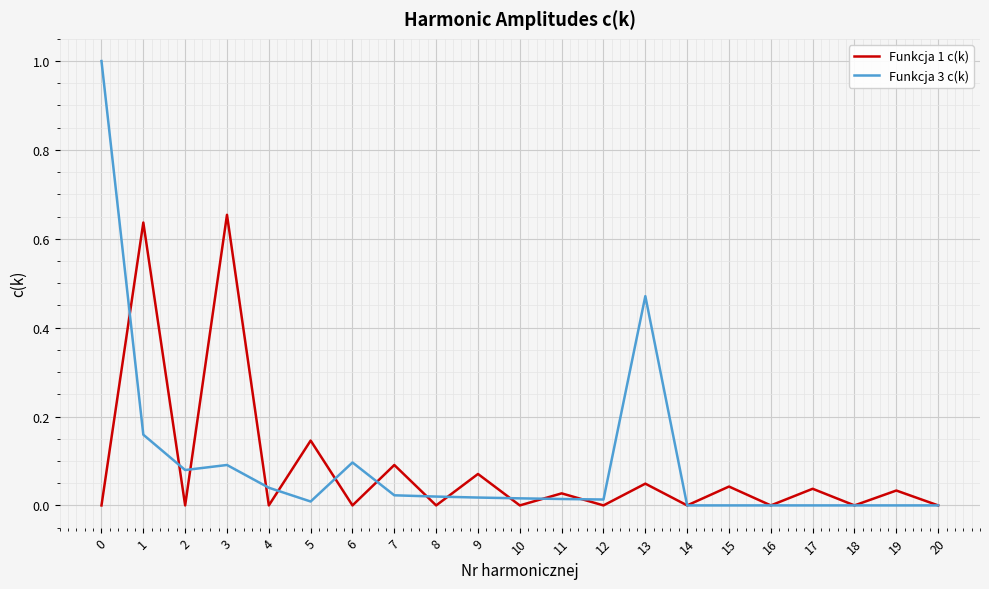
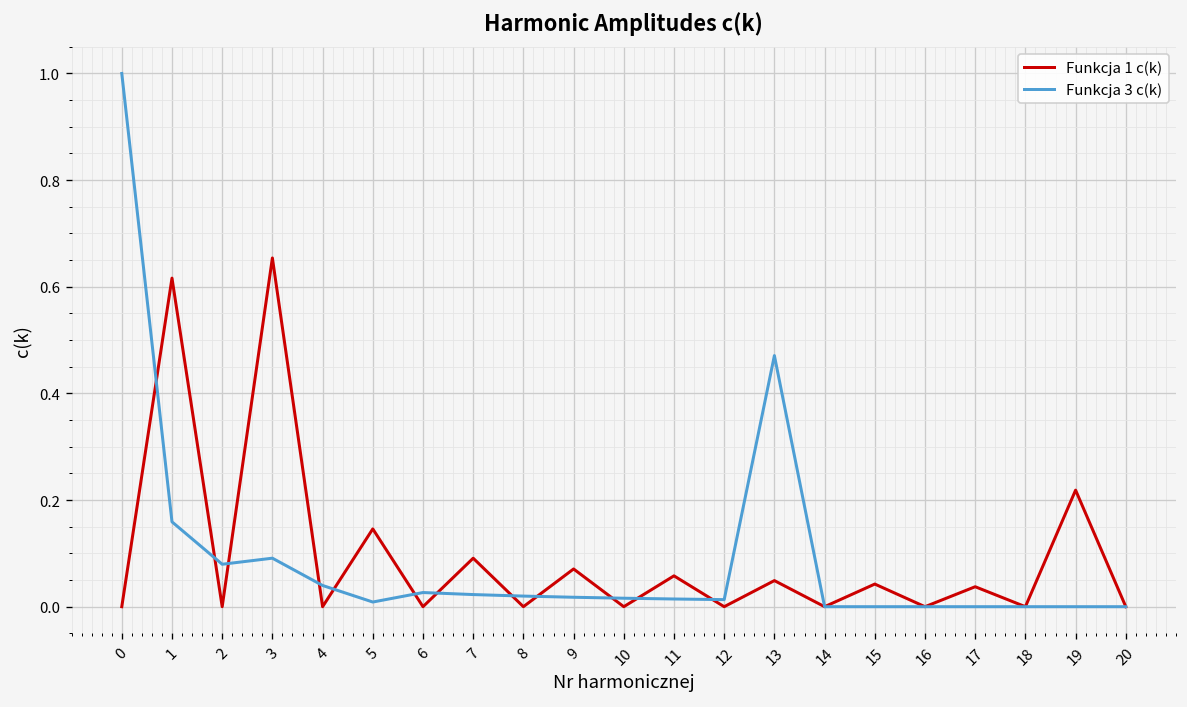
Funkcja 1 c(k), 1: 0.64 -> 0.62
Funkcja 3 c(k), 6: 0.10 -> 0.03
Funkcja 1 c(k), 11: 0.03 -> 0.06
Funkcja 1 c(k), 19: 0.03 -> 0.22
